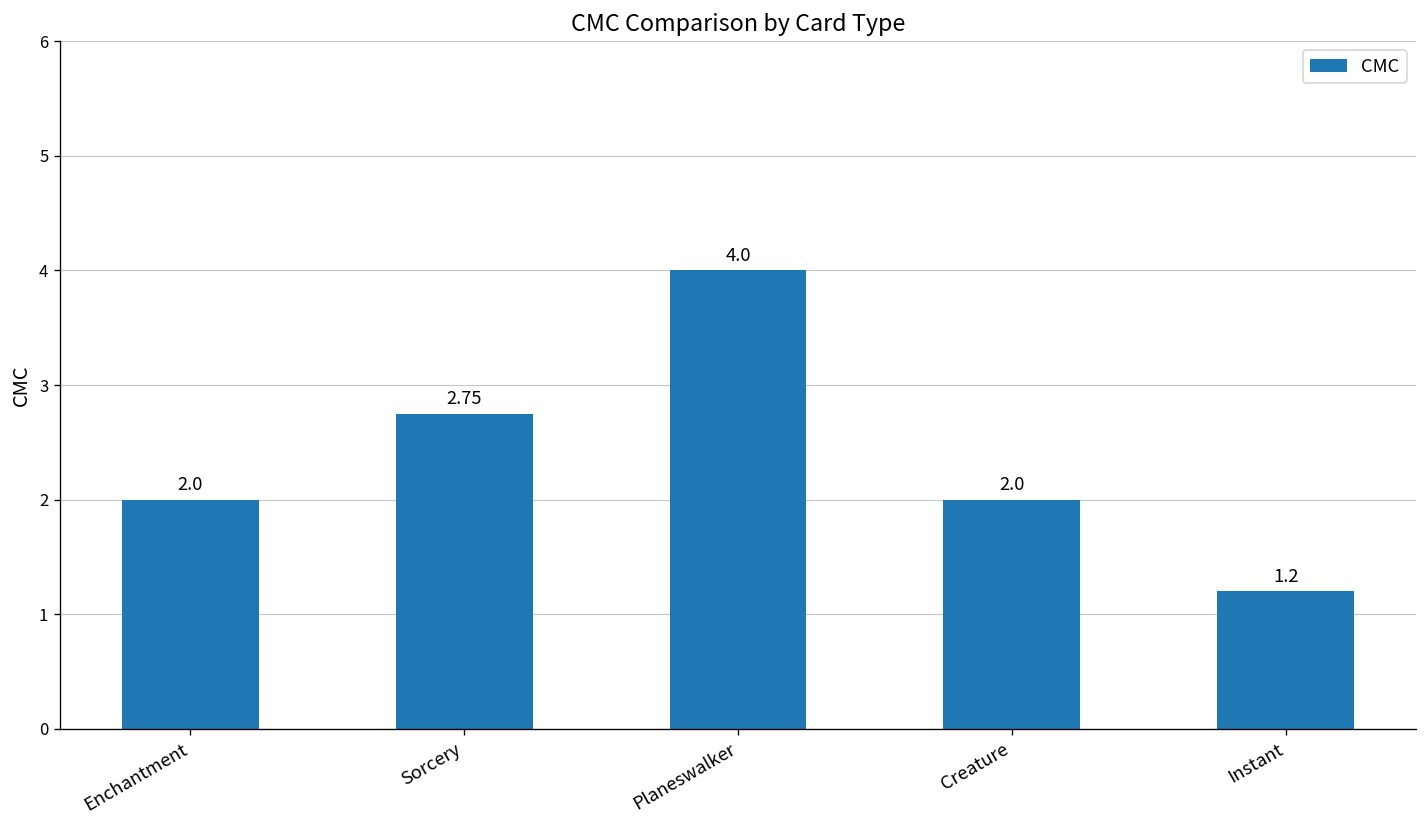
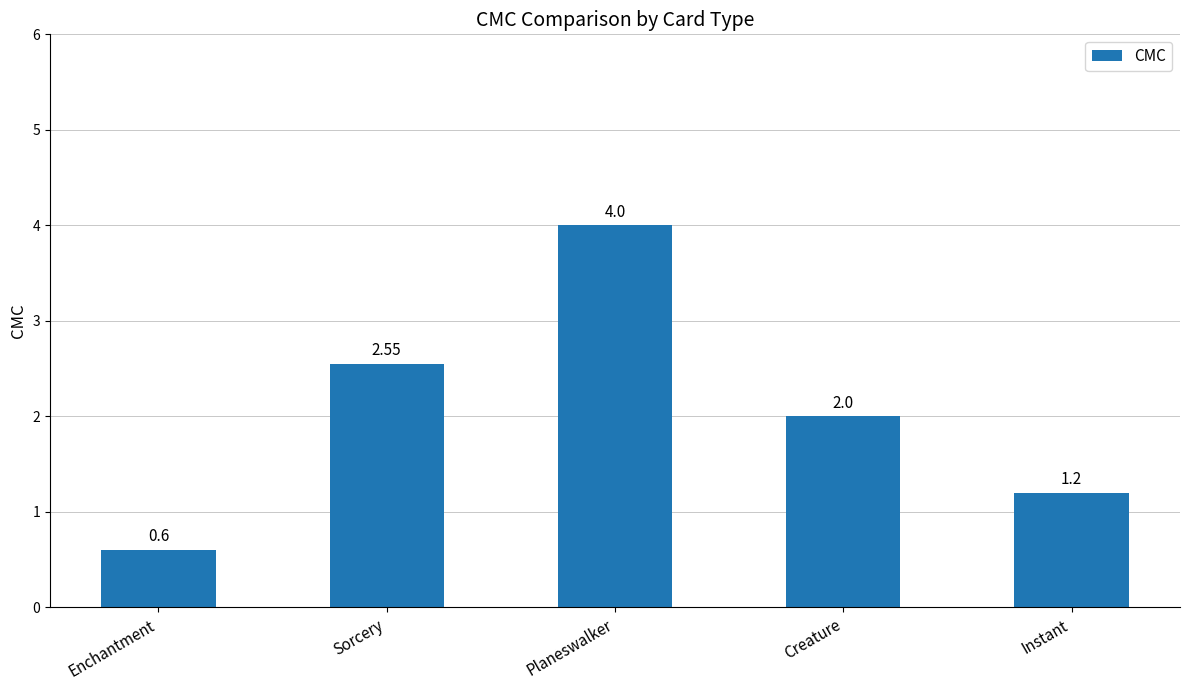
Enchantment: 2.0 -> 0.6
Sorcery: 2.75 -> 2.55
